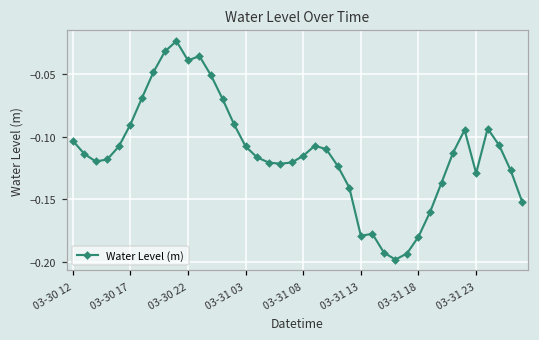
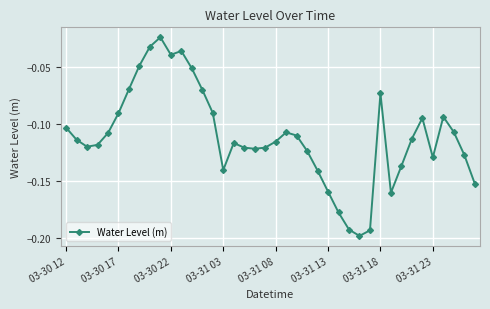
03-31 03: -0.108 -> -0.140
03-31 13: -0.179 -> -0.159
03-31 18: -0.180 -> -0.073
